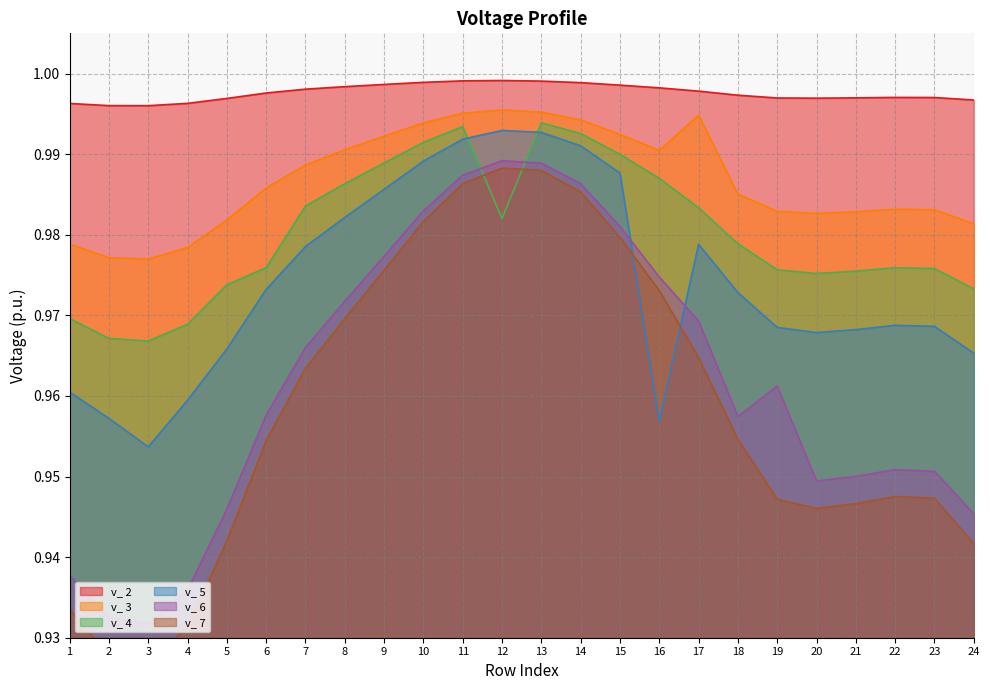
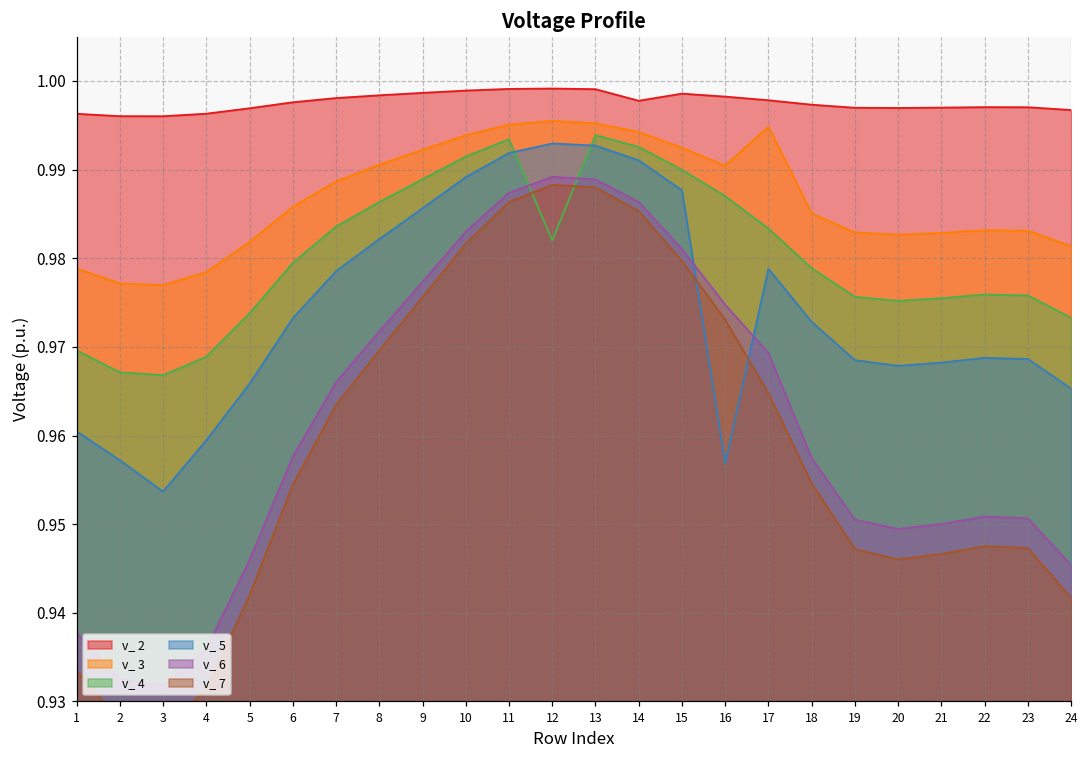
v_ 4, 6: 0.976 -> 0.979
v_ 2, 14: 0.999 -> 0.998
v_ 6, 19: 0.961 -> 0.951
